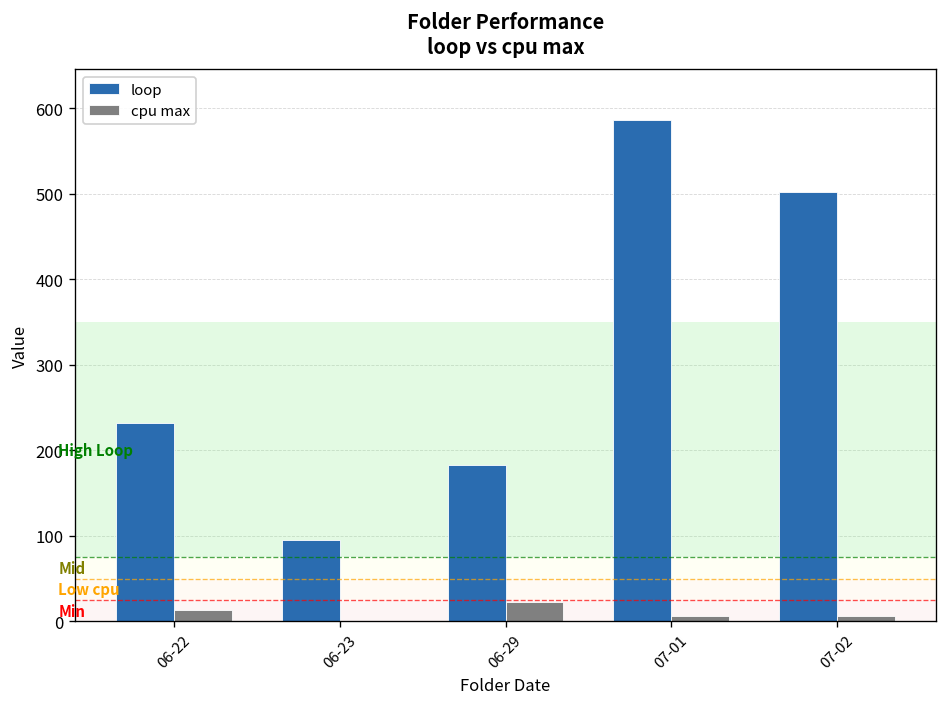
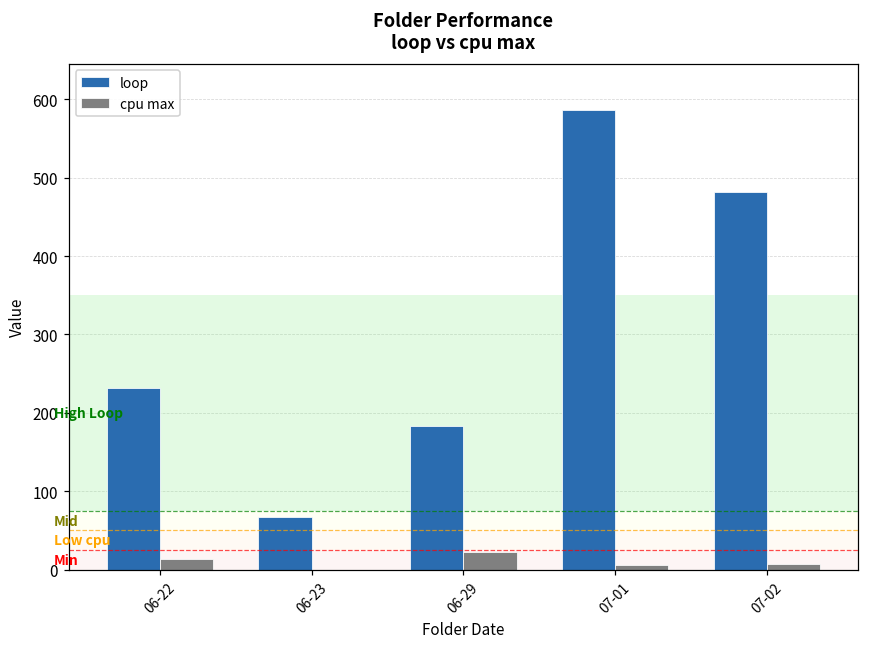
loop, 06-23: 100 -> 70
loop, 07-02: 500 -> 480
